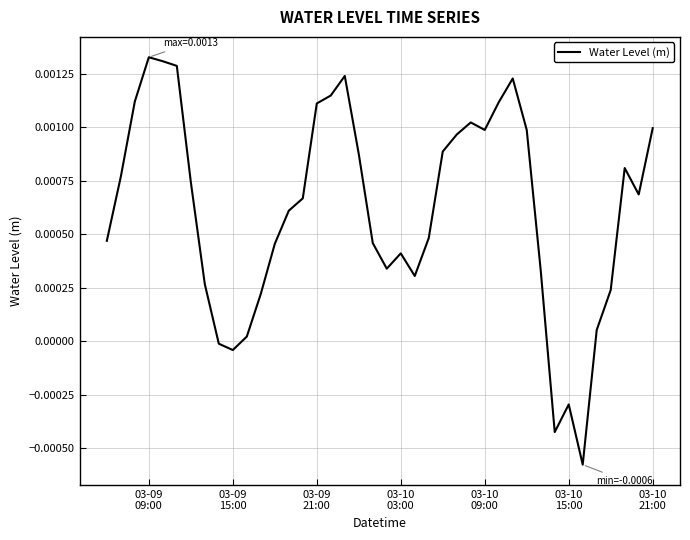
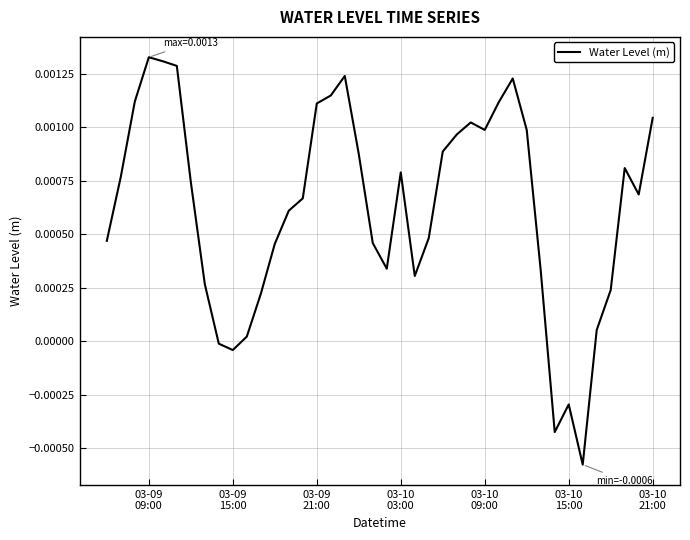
03-10 03:00: 0.00041 -> 0.00079
03-10 21:00: 0.00100 -> 0.00104
